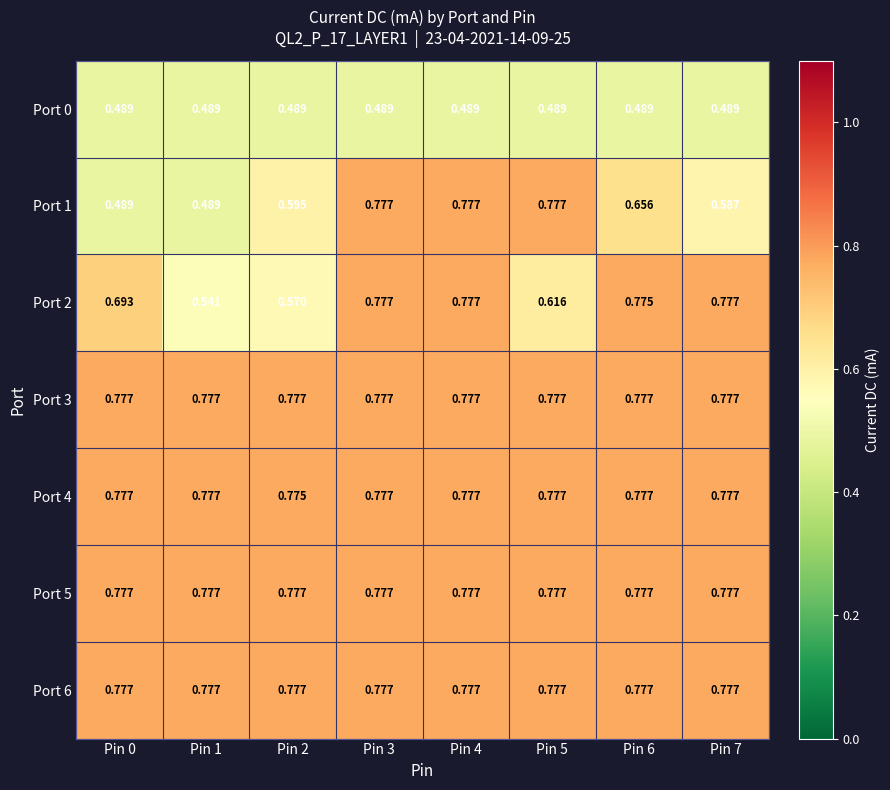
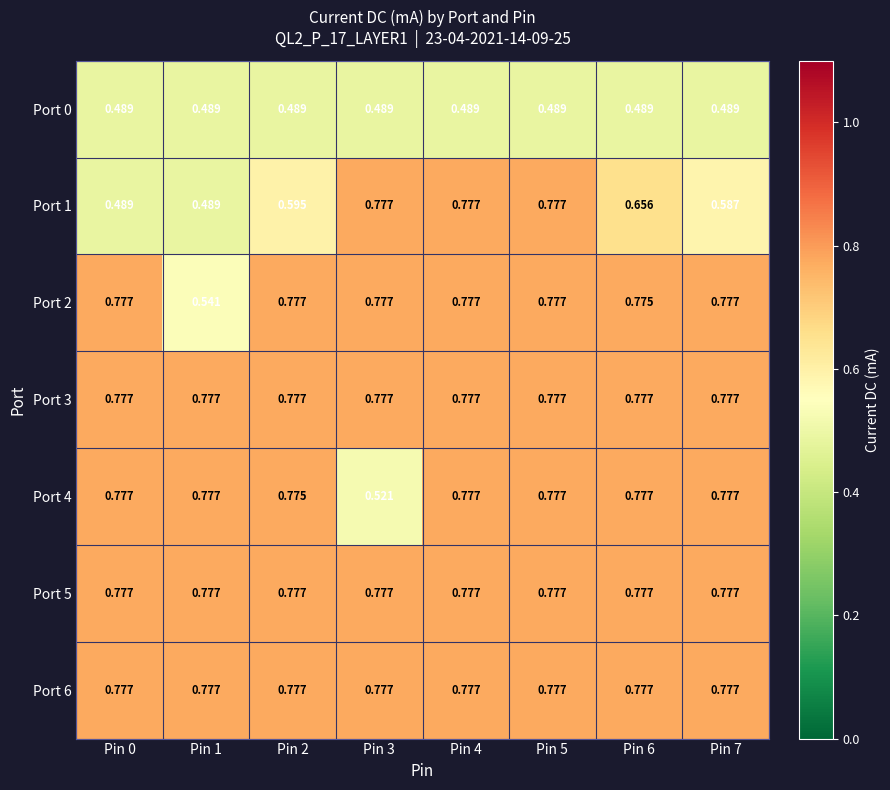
Port 2, Pin 0: 0.693 -> 0.777
Port 2, Pin 2: 0.570 -> 0.777
Port 2, Pin 5: 0.616 -> 0.777
Port 4, Pin 3: 0.777 -> 0.521
